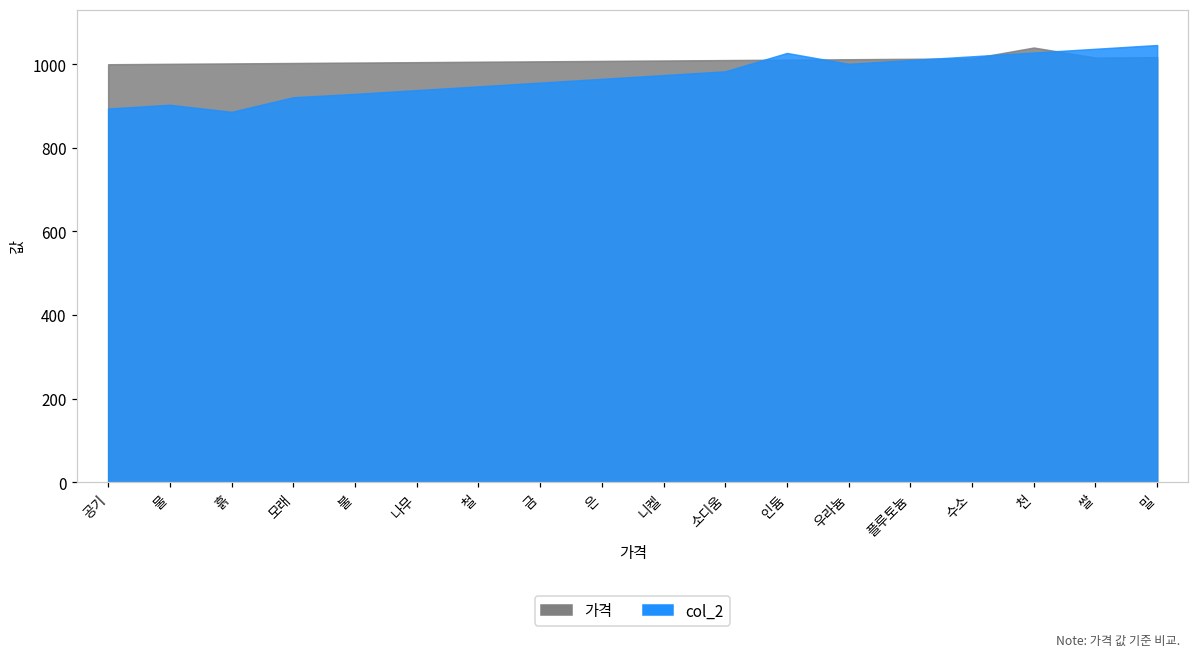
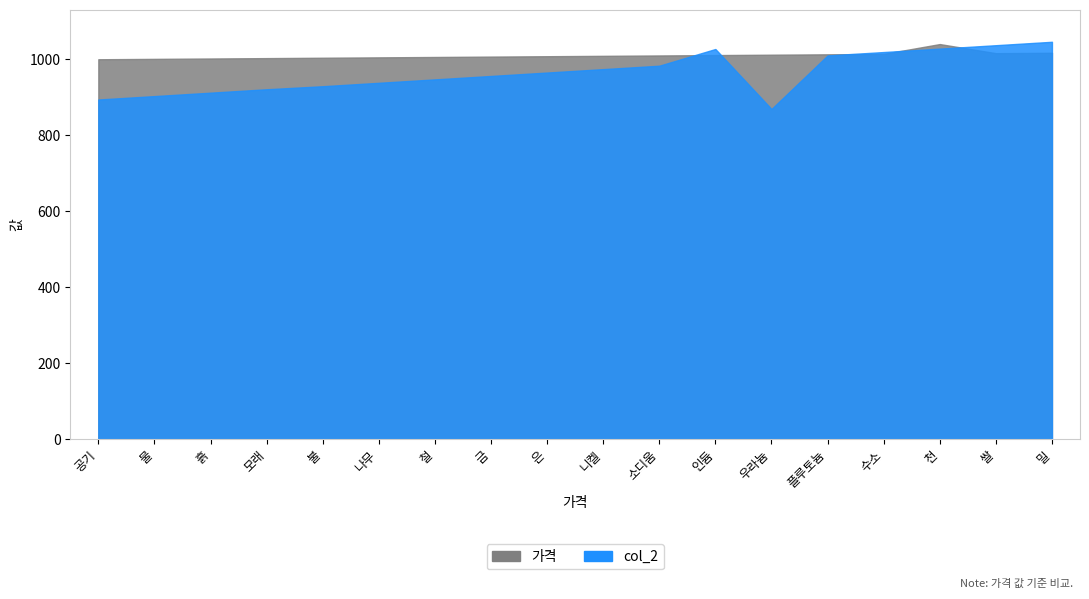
col_2, 흙: 890 -> 910
col_2, 우라늄: 1000 -> 870
